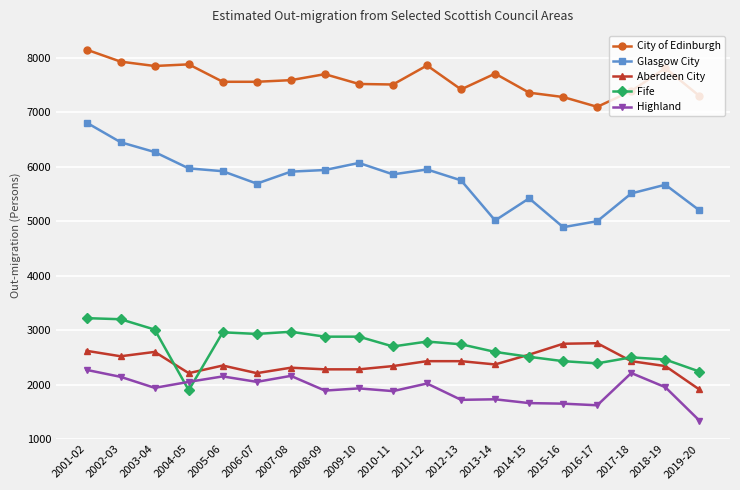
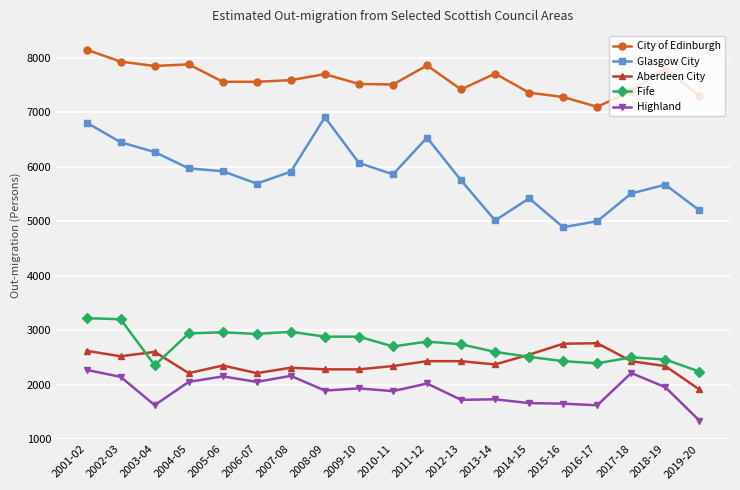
Fife, 2003-04: 3000 -> 2400
Highland, 2003-04: 1900 -> 1600
Fife, 2004-05: 1900 -> 2900
Glasgow City, 2008-09: 5900 -> 6900
Glasgow City, 2011-12: 6000 -> 6500
